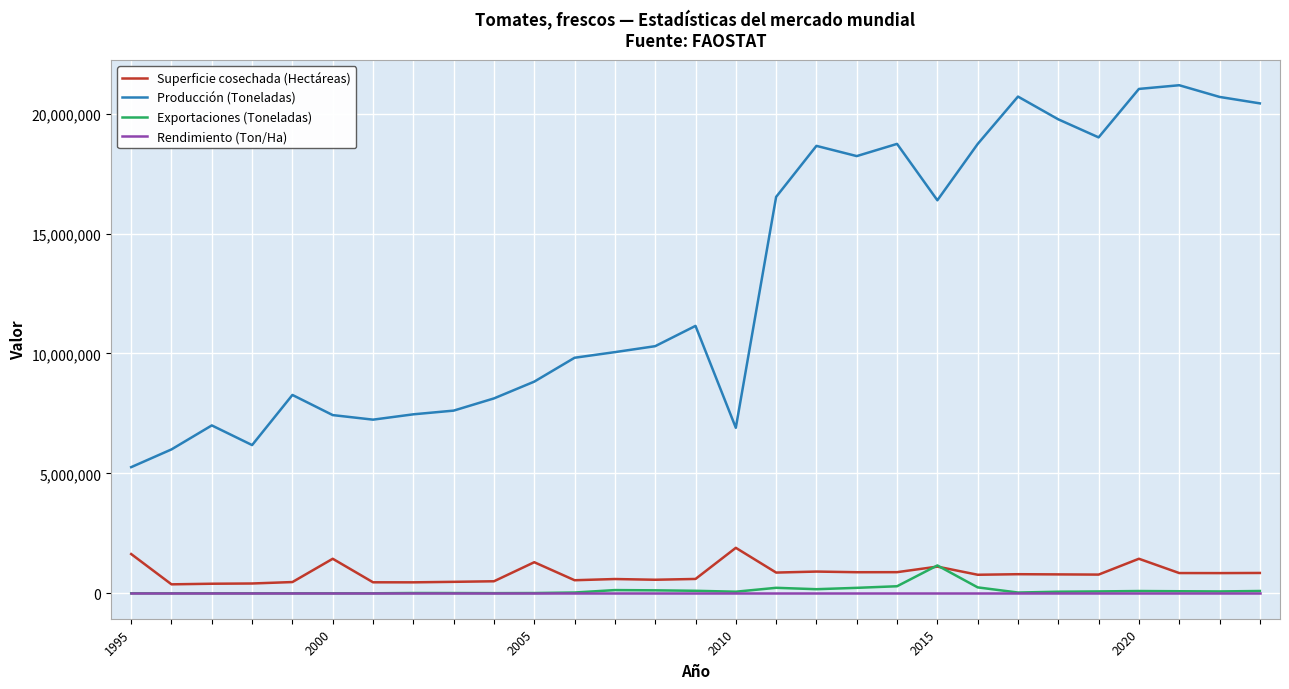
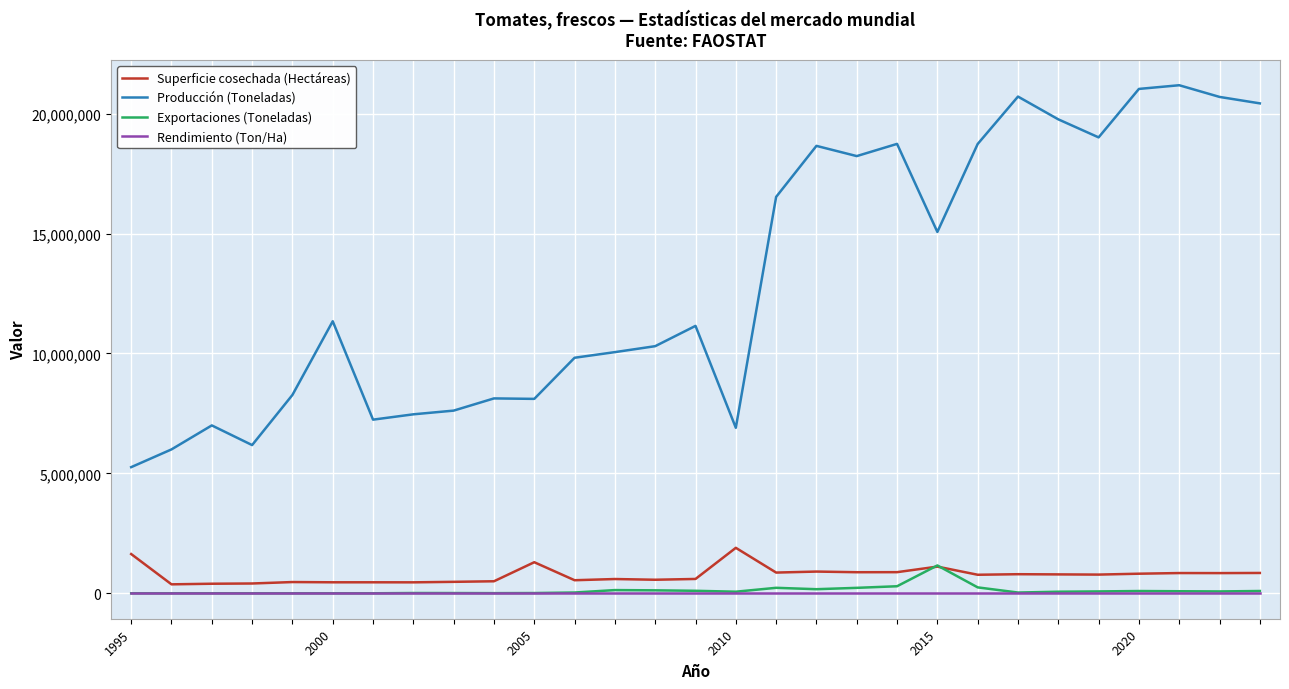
Superficie cosechada (Hectáreas), 2000: 1,400,000 -> 500,000
Producción (Toneladas), 2000: 7,400,000 -> 11,300,000
Producción (Toneladas), 2005: 8,800,000 -> 8,100,000
Producción (Toneladas), 2015: 16,400,000 -> 15,100,000
Superficie cosechada (Hectáreas), 2020: 1,400,000 -> 800,000
